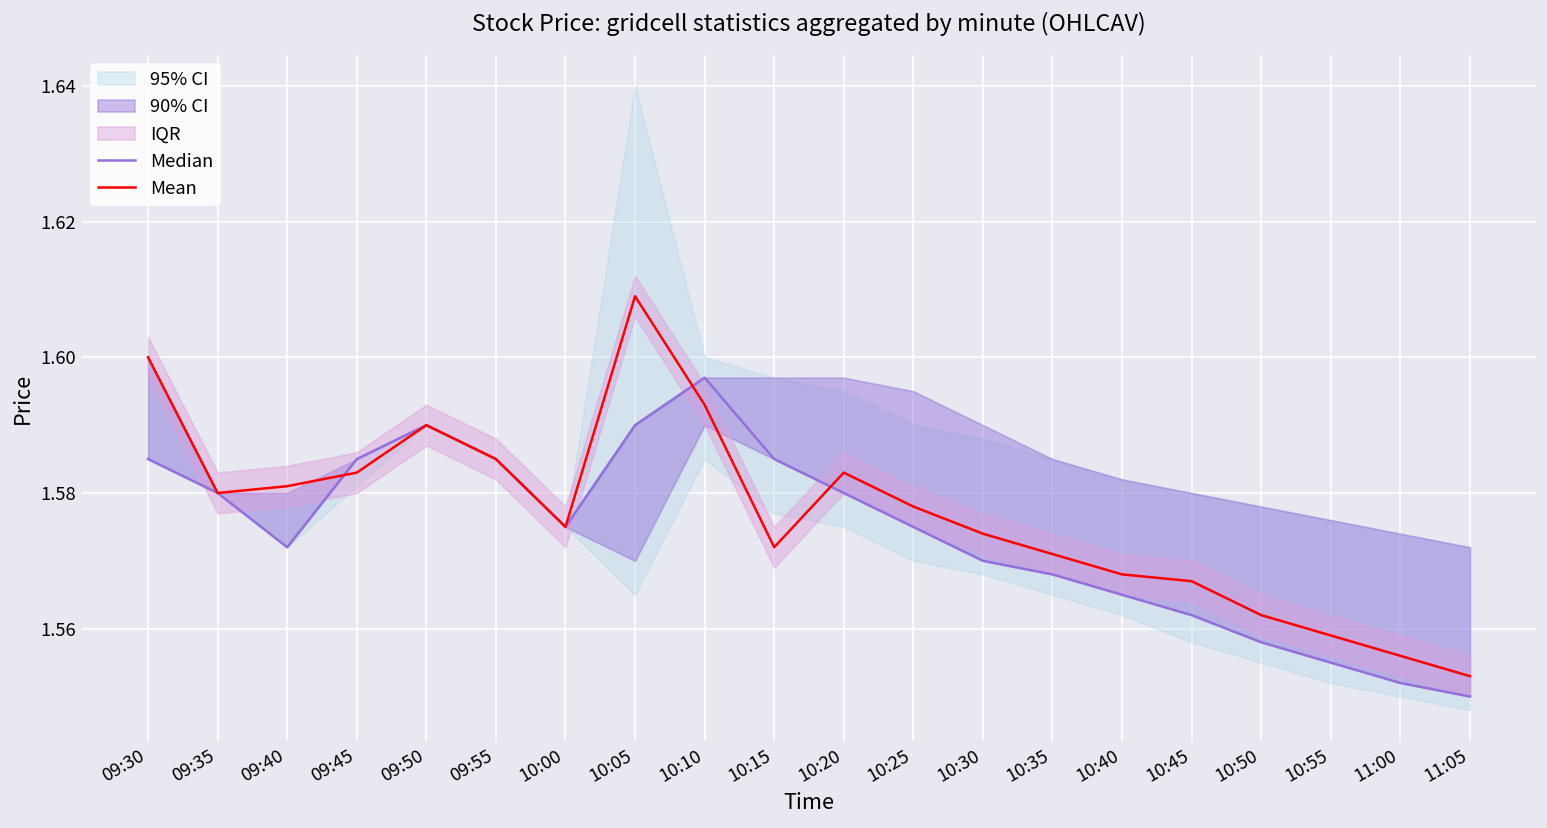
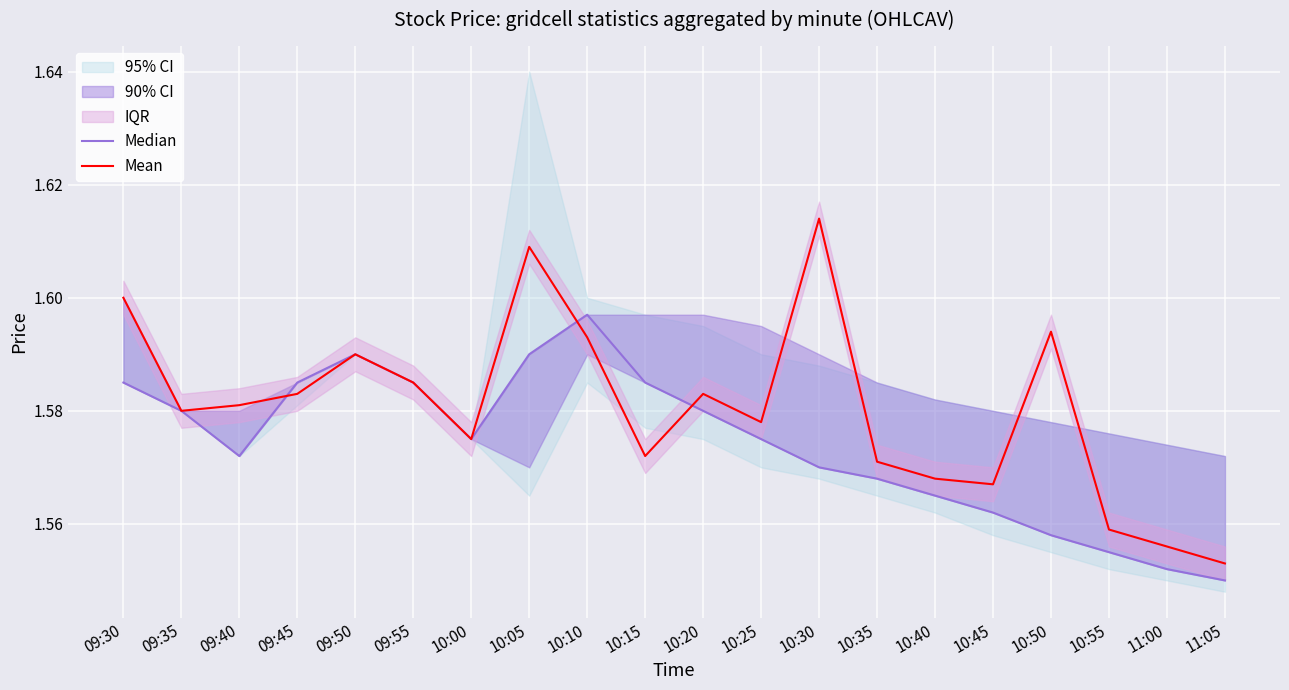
Mean, 10:30: 1.574 -> 1.614
Mean, 10:50: 1.562 -> 1.594
